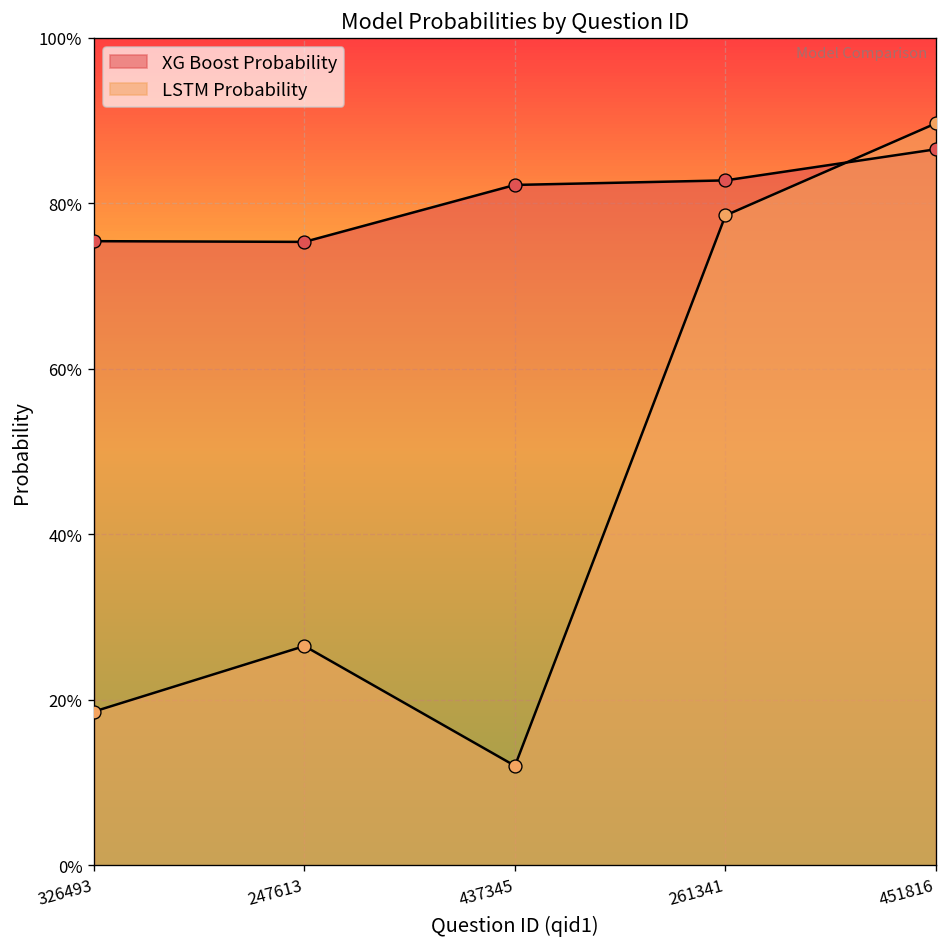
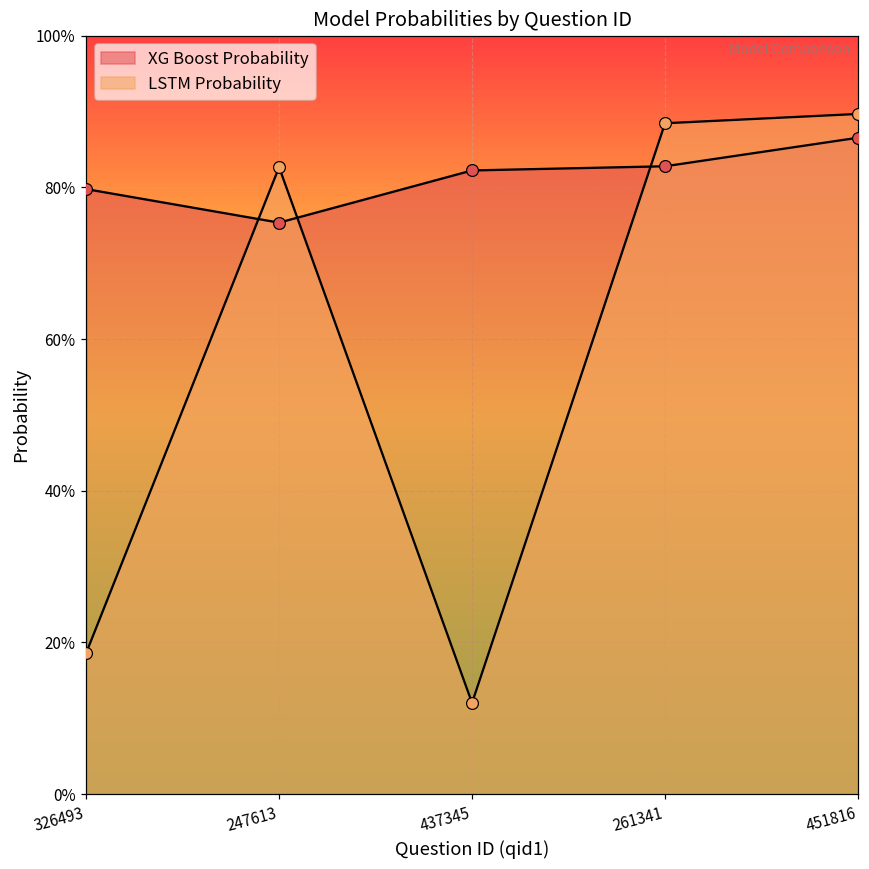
XG Boost Probability, 326493: 75% -> 80%
LSTM Probability, 247613: 27% -> 83%
LSTM Probability, 261341: 79% -> 88%
